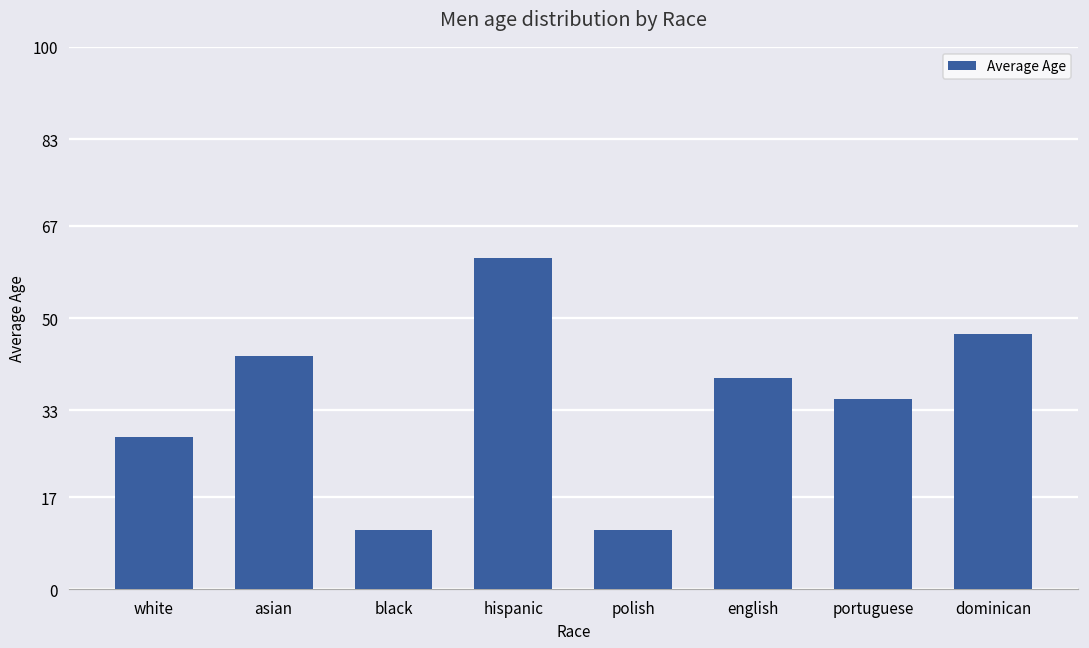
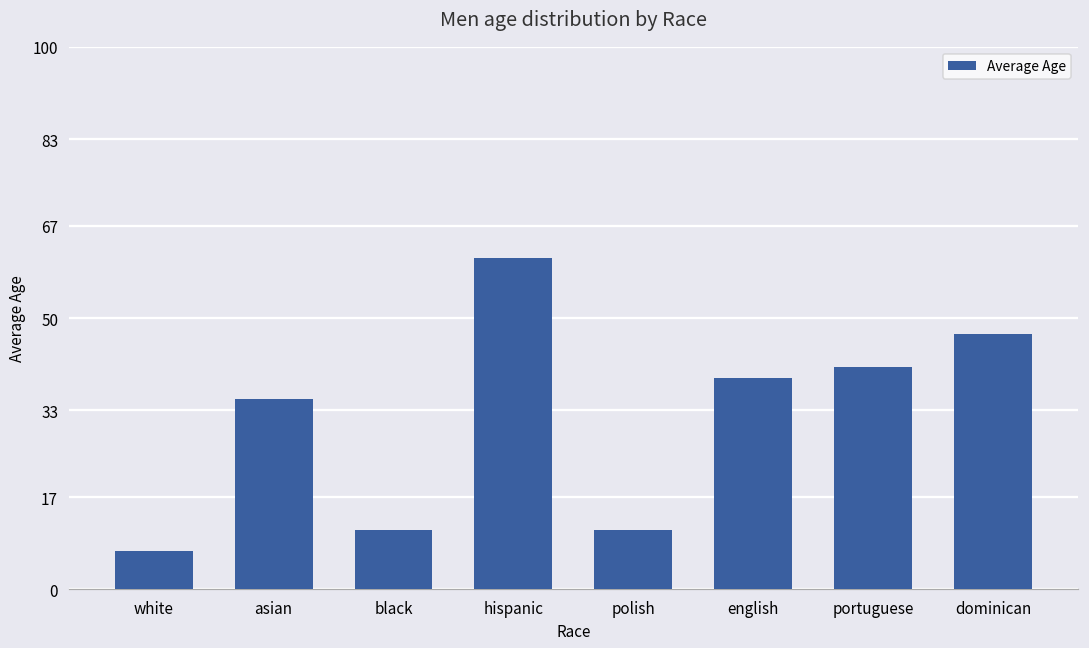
white: 28 -> 7
asian: 43 -> 35
portuguese: 35 -> 41
